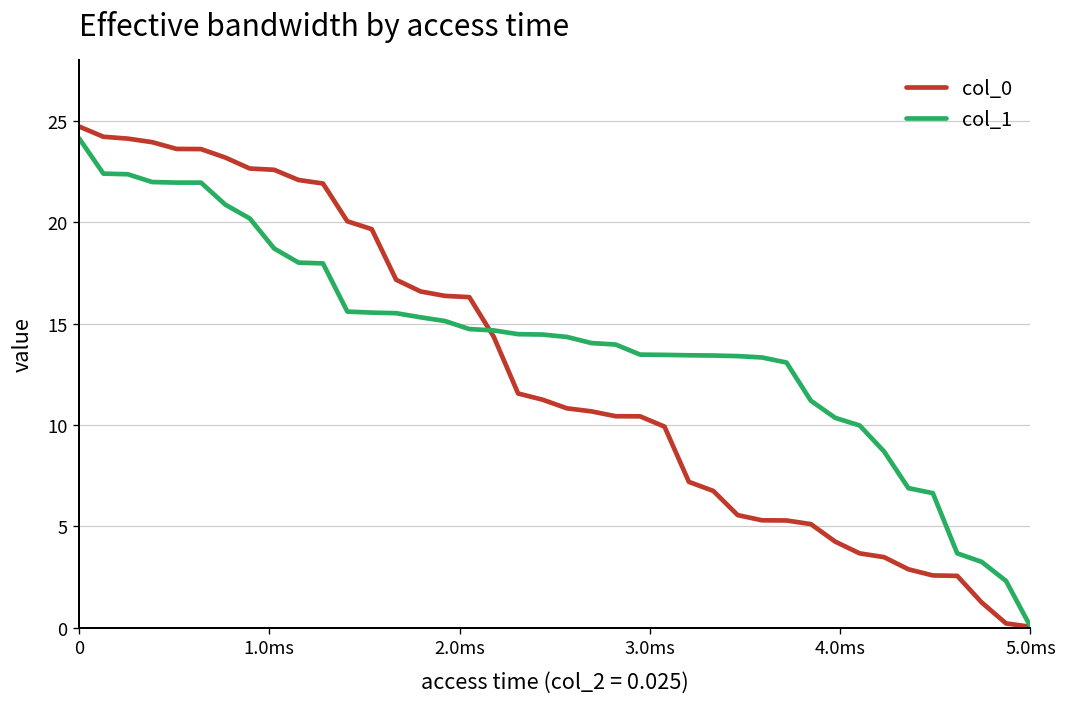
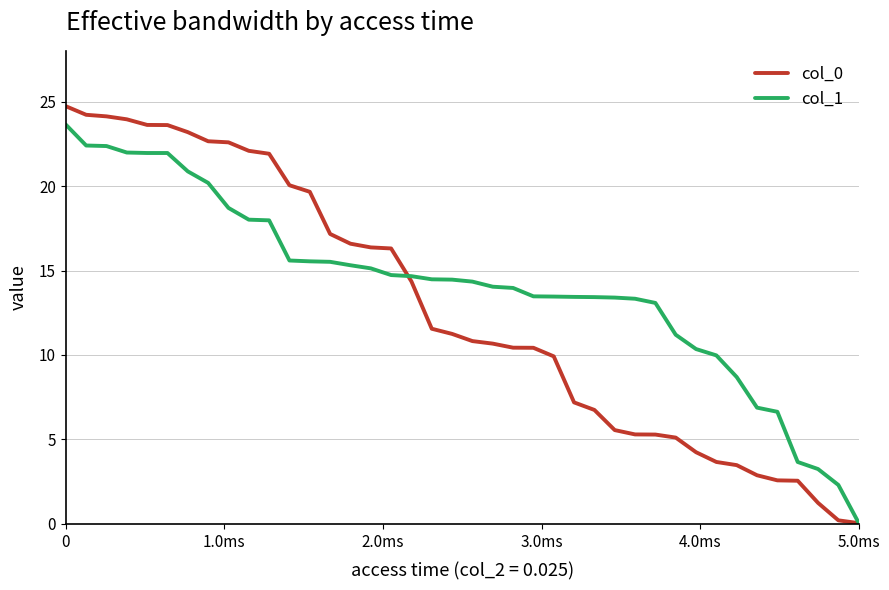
col_1, 0: 24.1 -> 23.6
